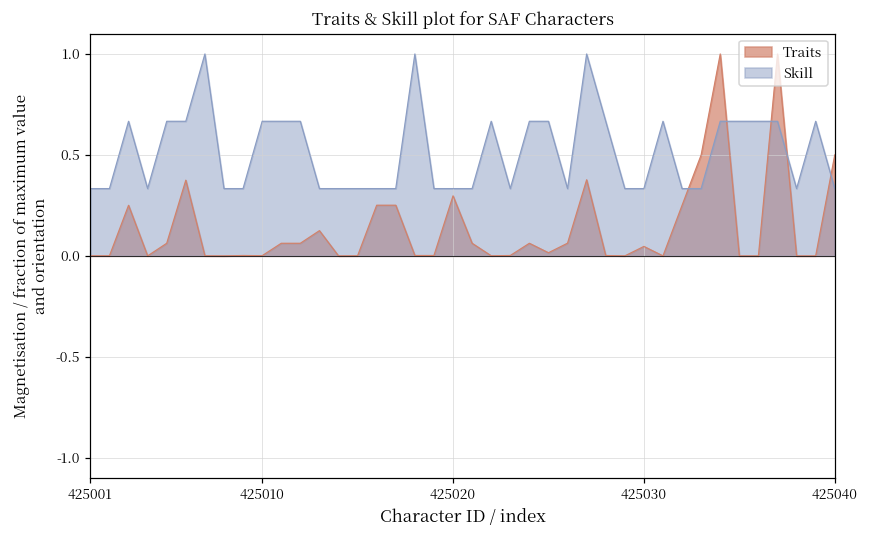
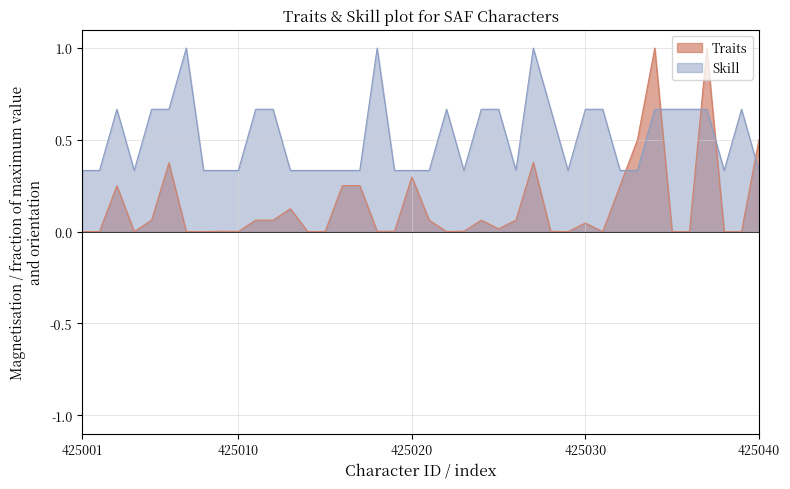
Skill, 425010: 0.67 -> 0.33
Skill, 425030: 0.33 -> 0.67
